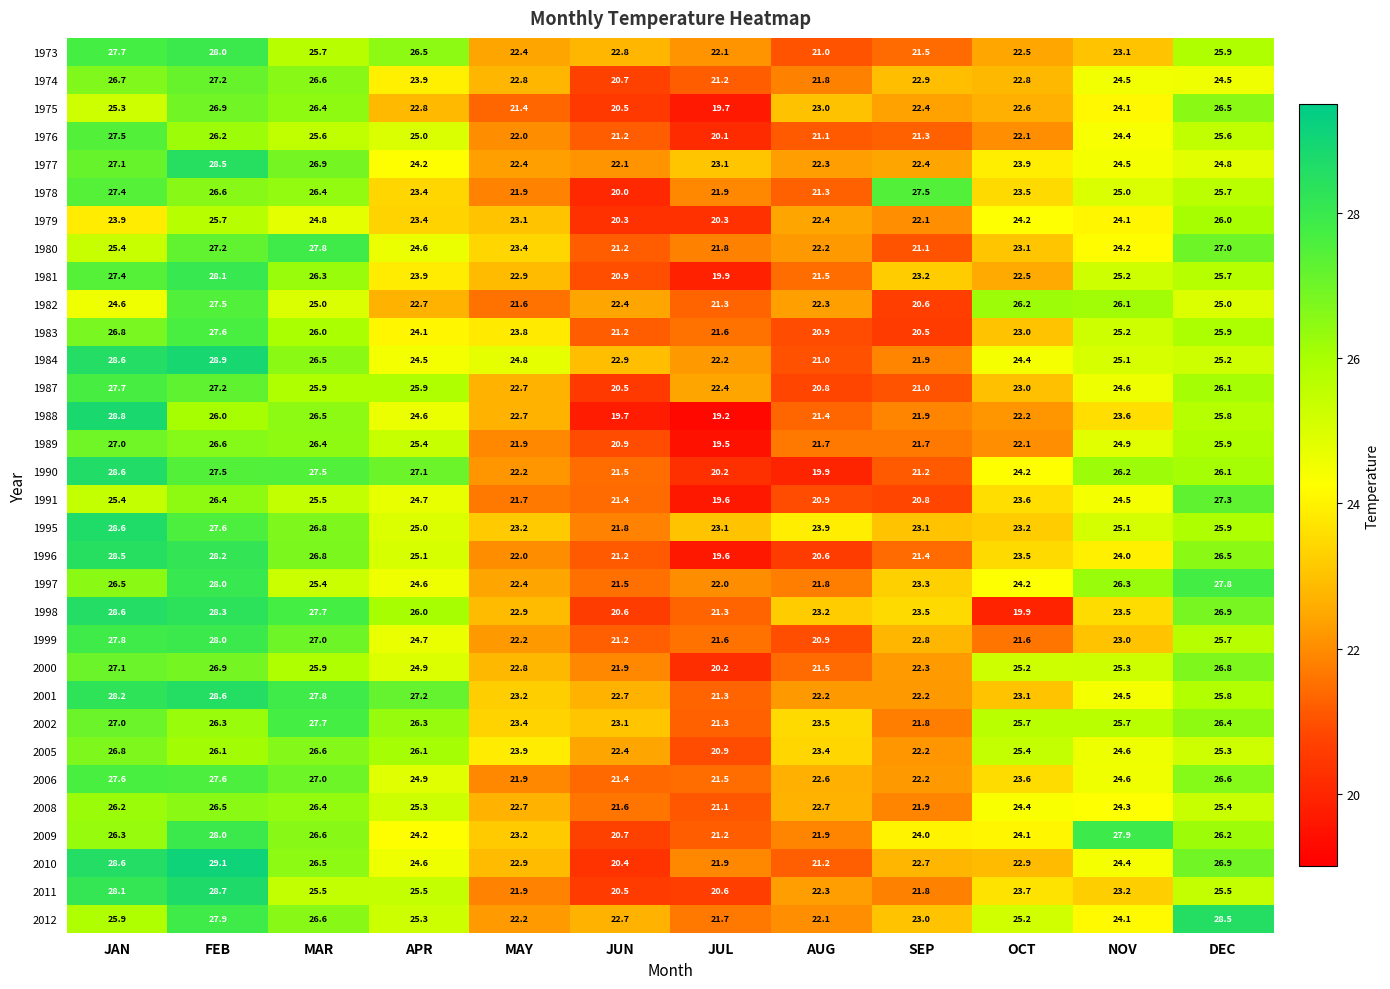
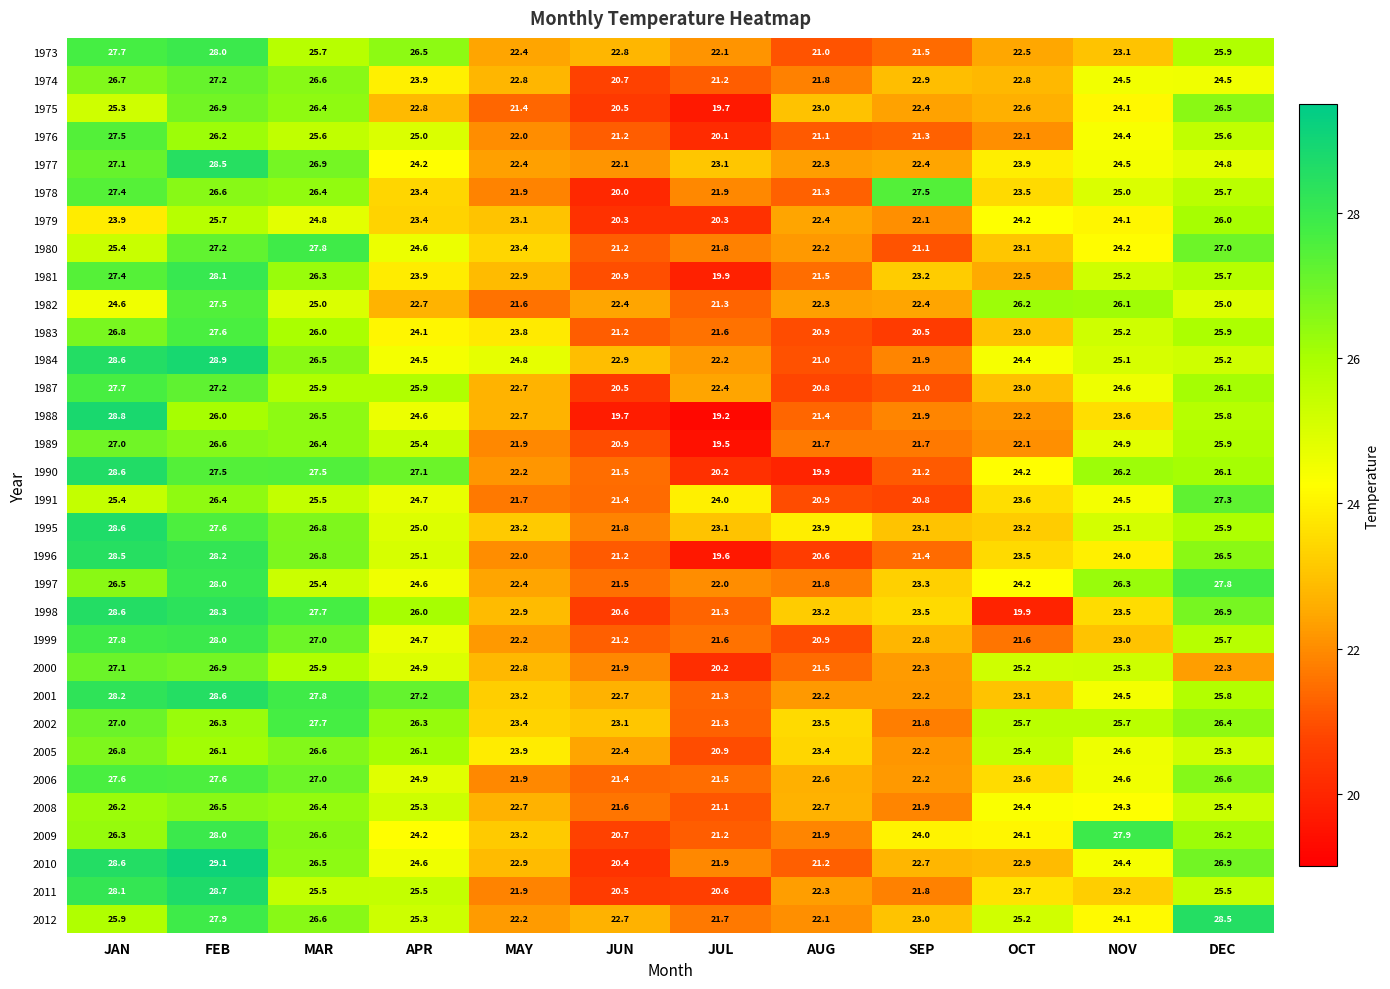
1982, SEP: 20.6 -> 22.4
1991, JUL: 19.6 -> 24.0
2000, DEC: 26.8 -> 22.3
